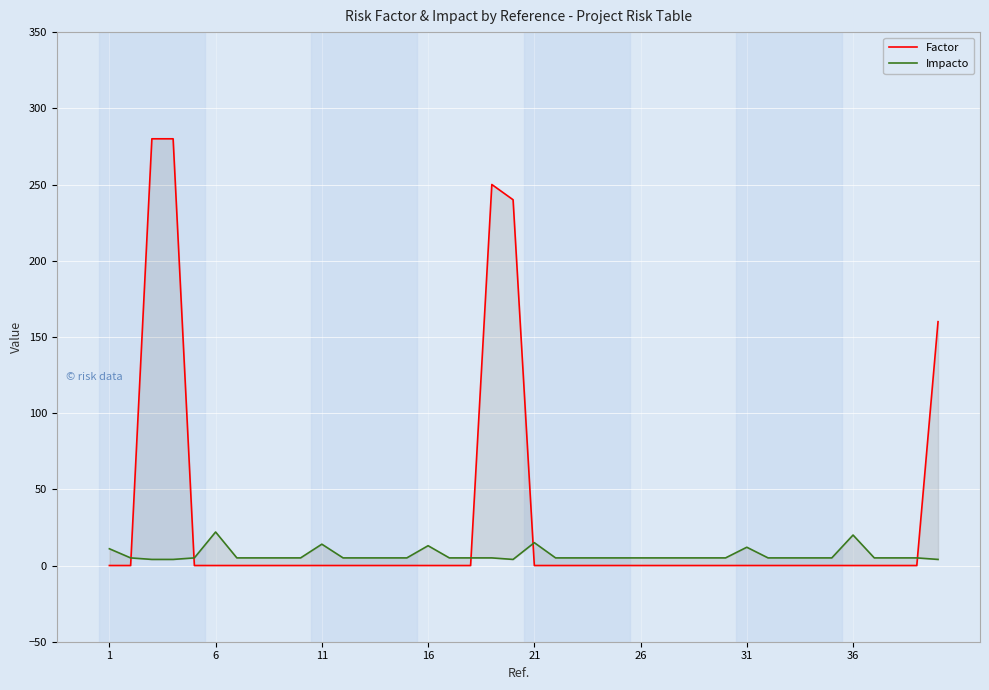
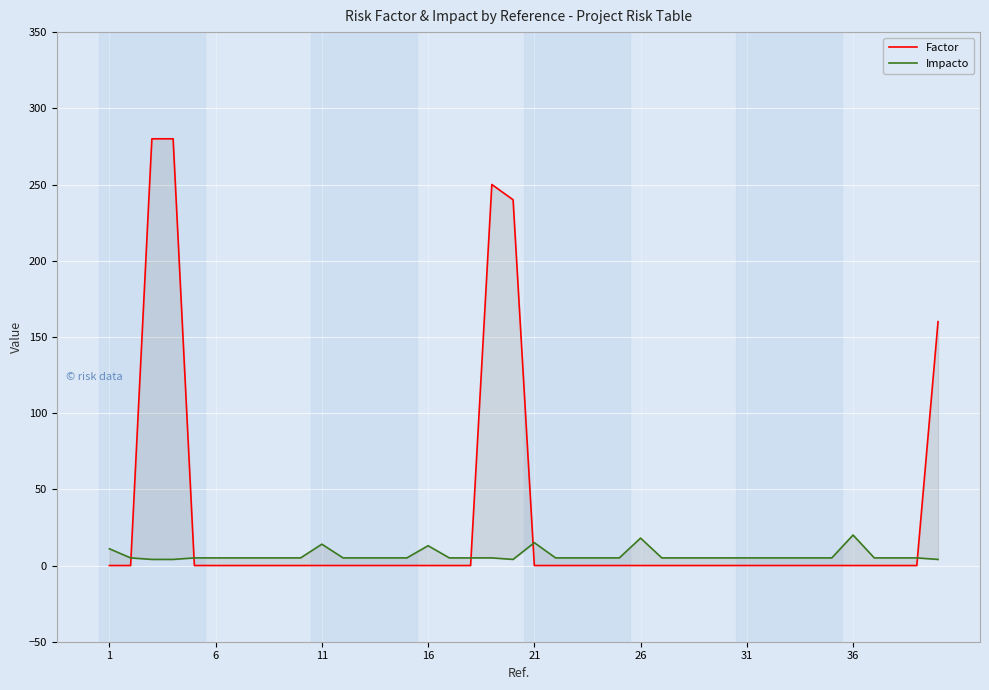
Impacto, 6: 22 -> 5
Impacto, 26: 5 -> 18
Impacto, 31: 12 -> 5
